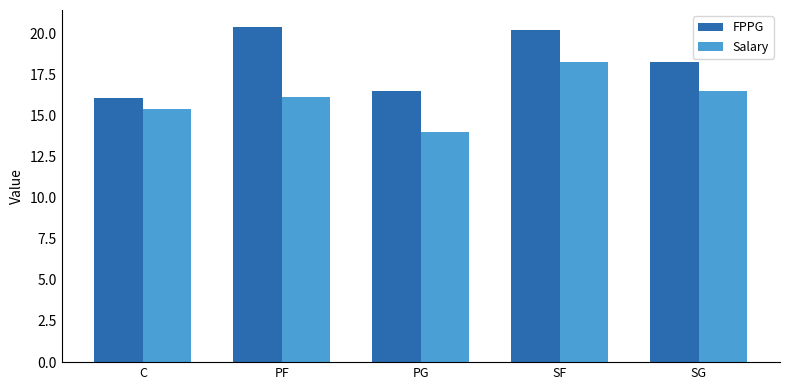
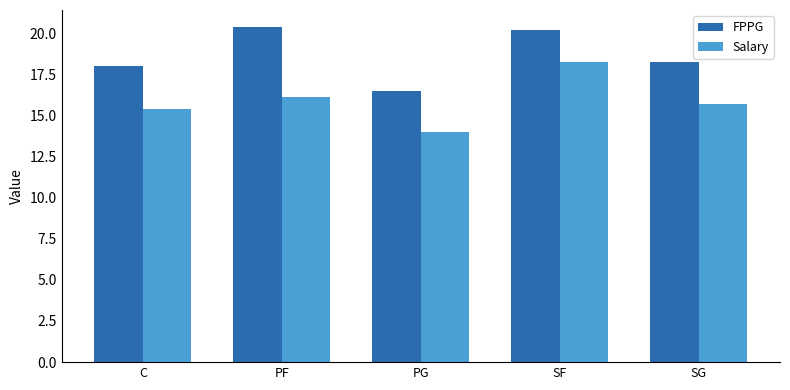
FPPG, C: 16.0 -> 18.0
Salary, SG: 16.5 -> 15.7
